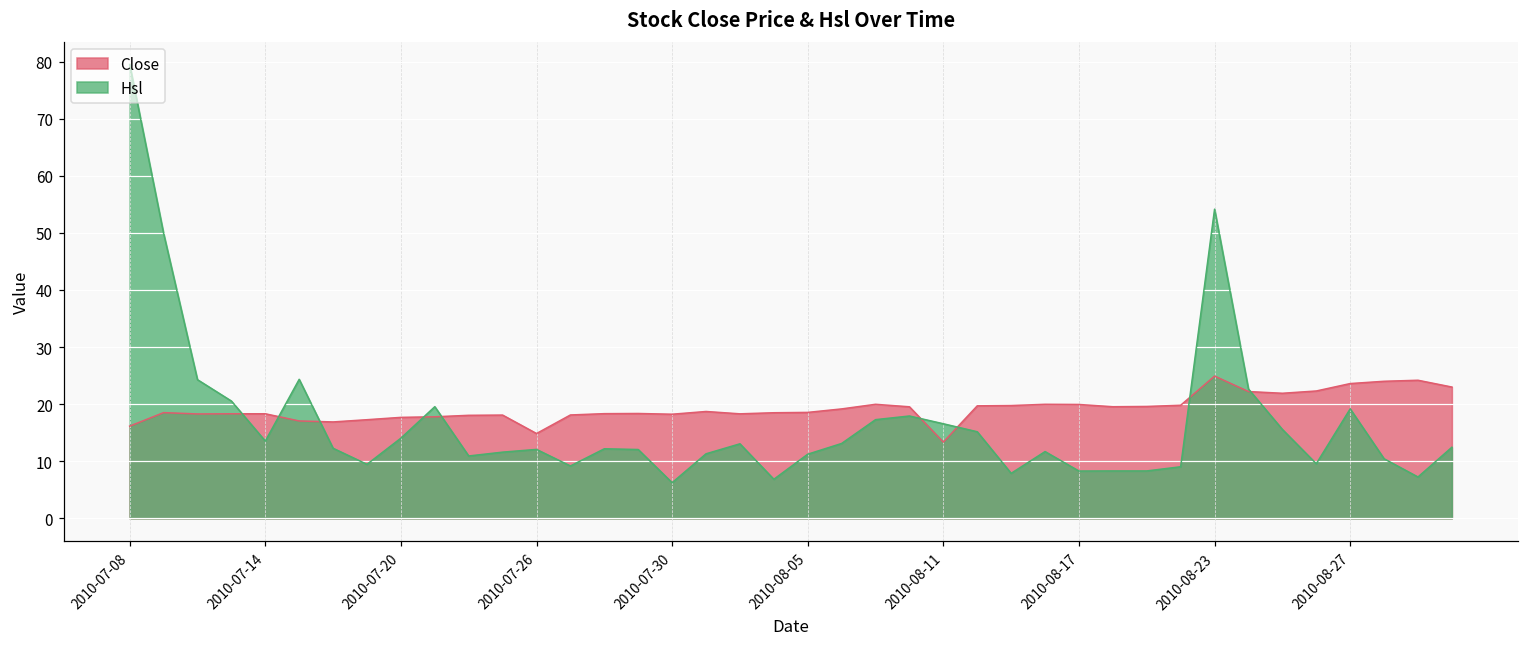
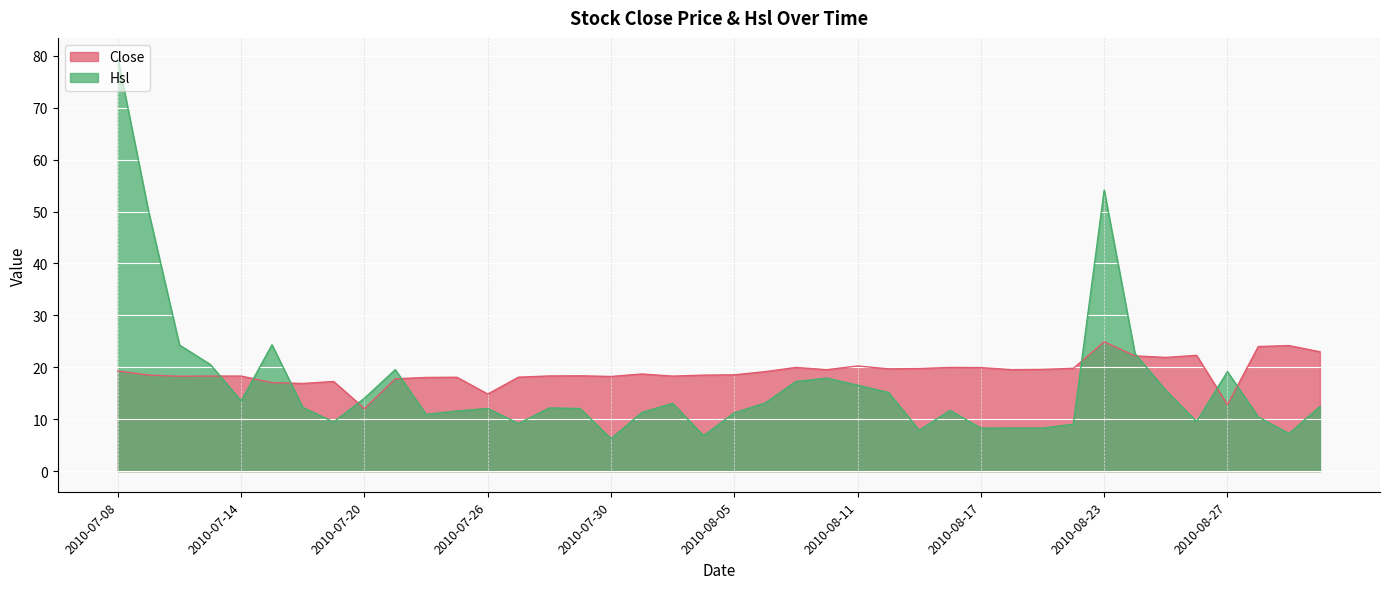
Close, 2010-07-08: 16 -> 19
Close, 2010-07-20: 18 -> 12
Close, 2010-08-11: 13 -> 20
Close, 2010-08-27: 24 -> 13
